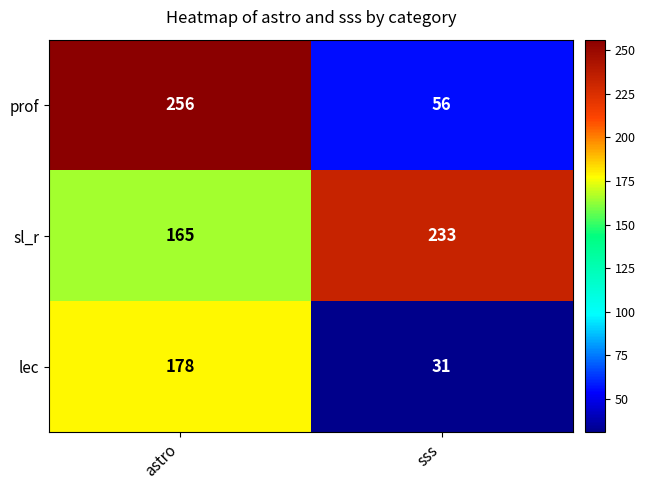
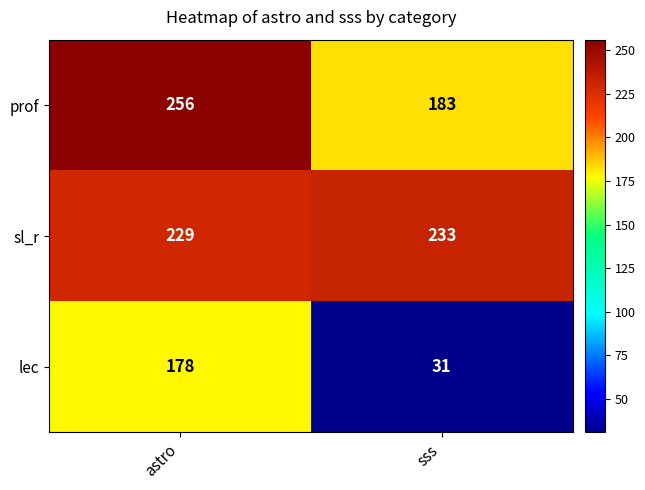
prof, sss: 56 -> 183
sl_r, astro: 165 -> 229
